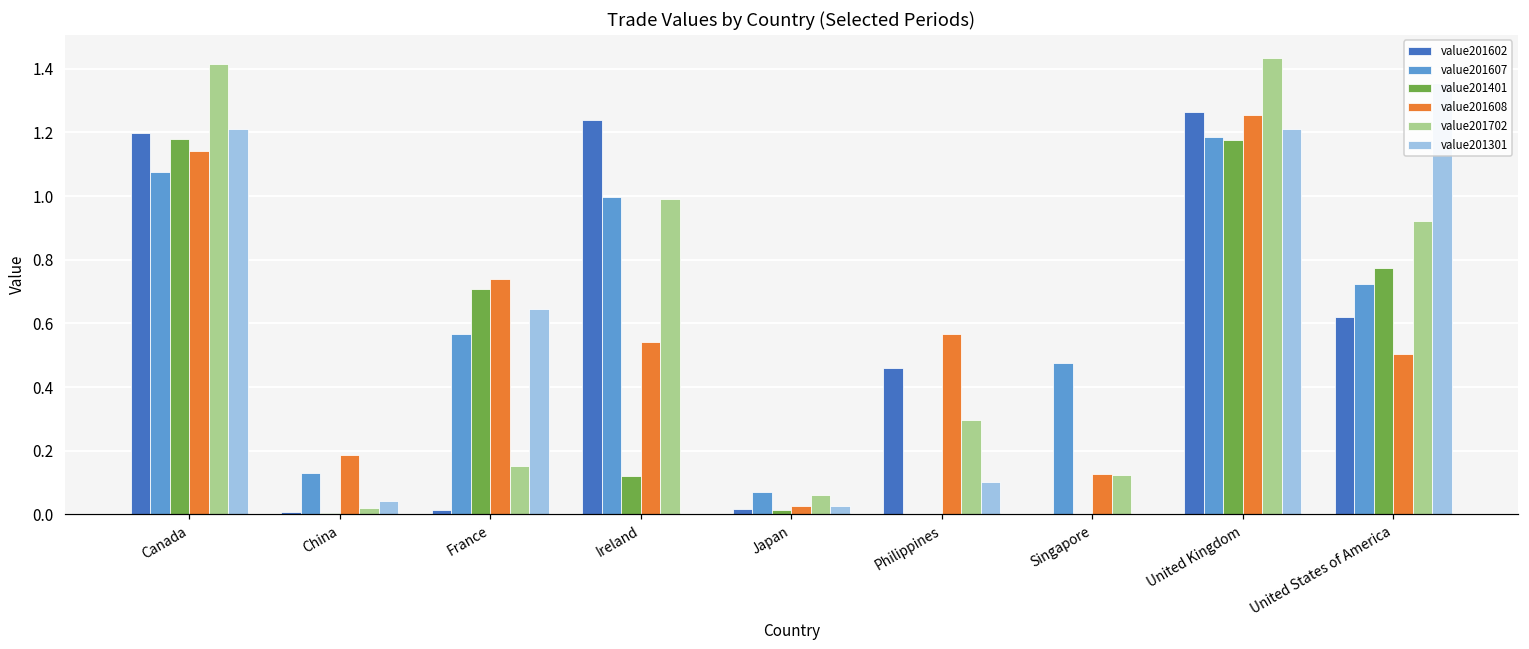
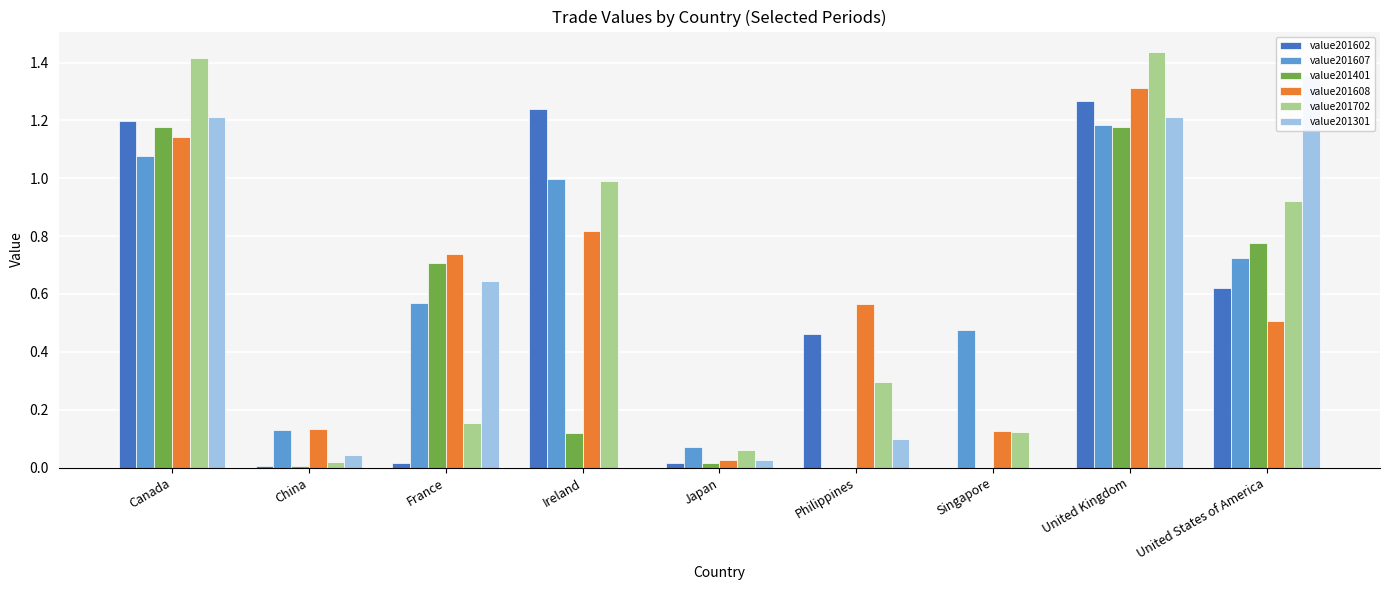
value201608, China: 0.19 -> 0.13
value201608, Ireland: 0.54 -> 0.82
value201608, United Kingdom: 1.26 -> 1.31
